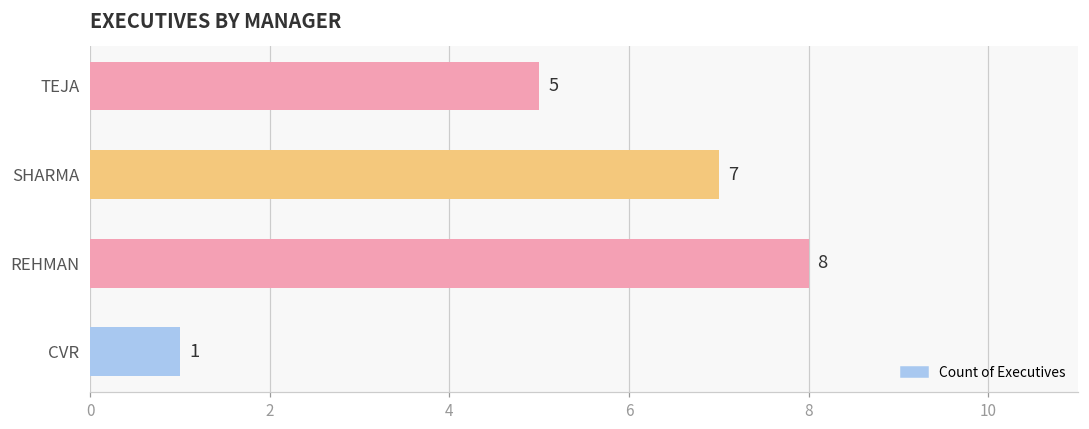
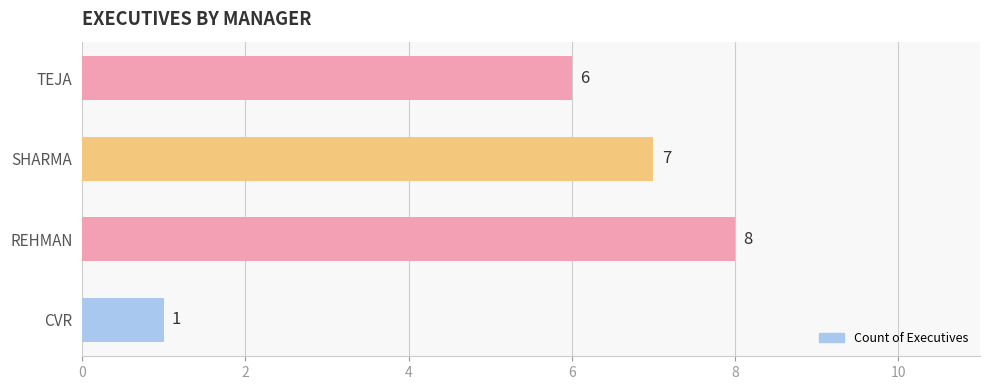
TEJA: 5 -> 6
